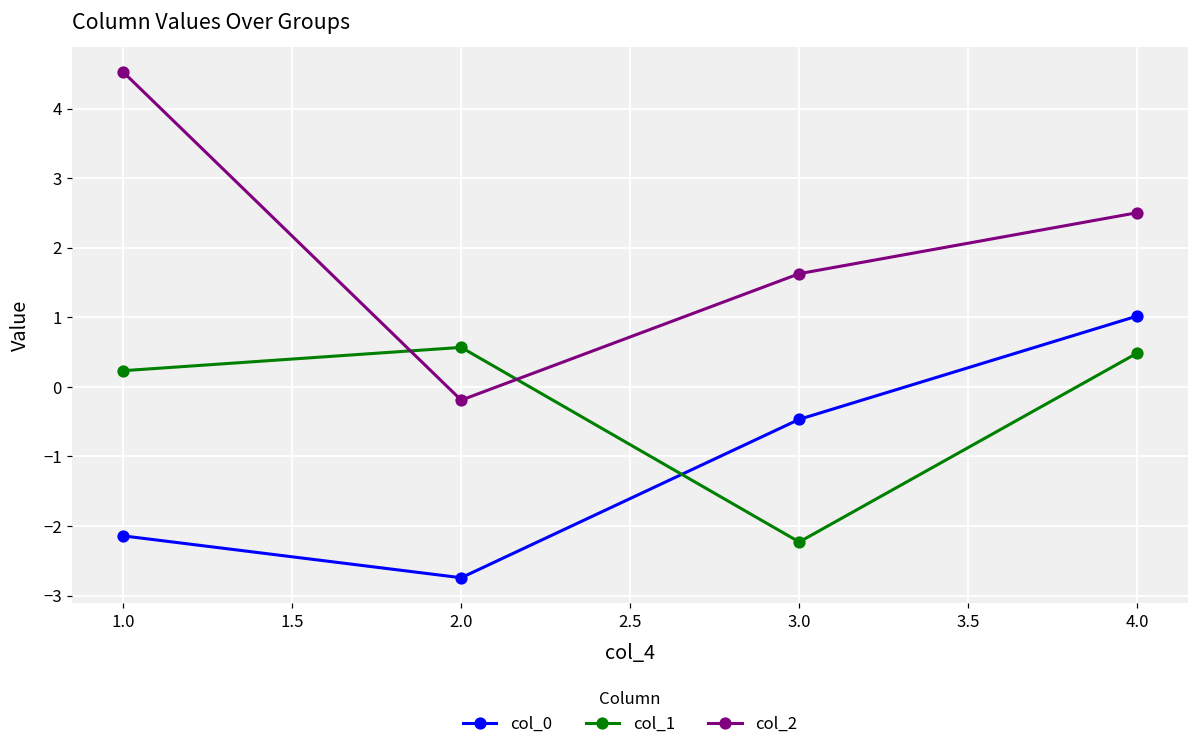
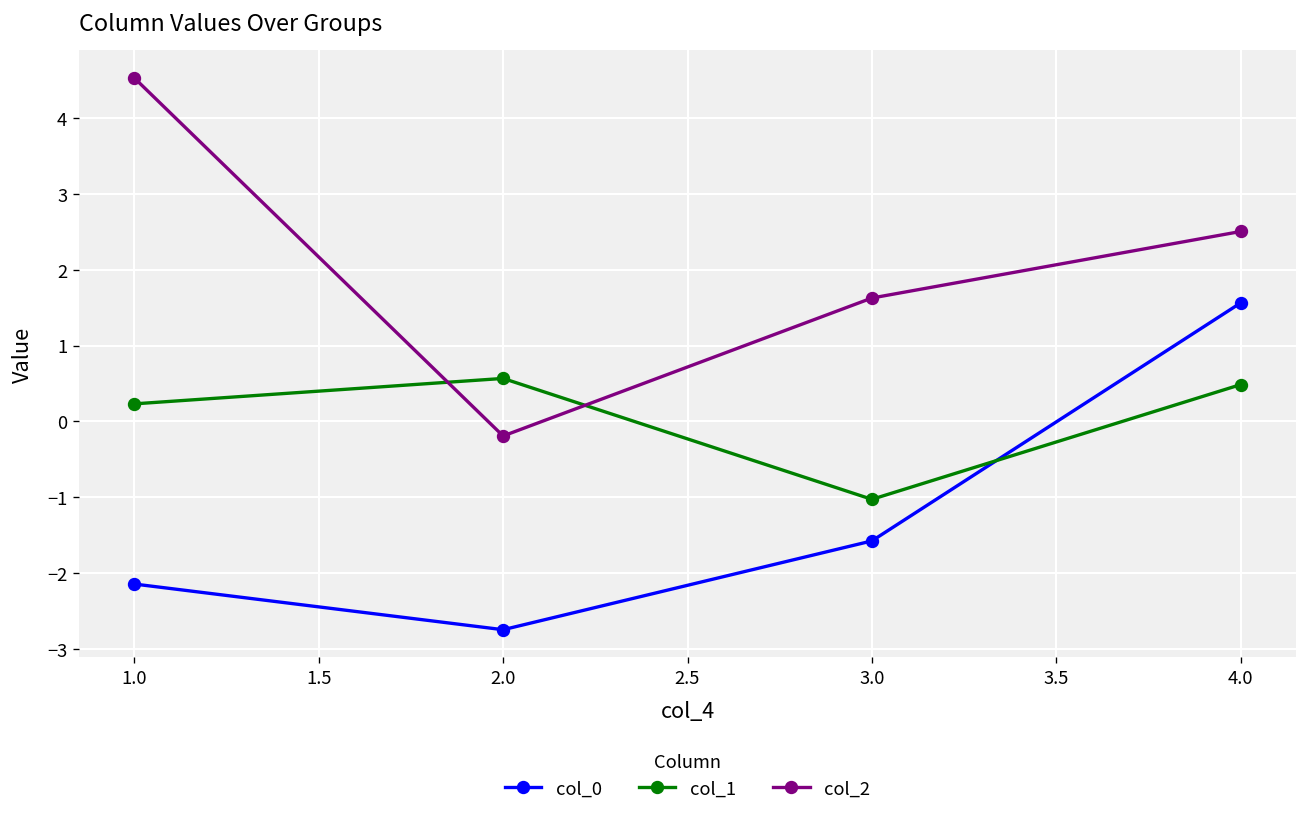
col_0, 3.0: -0.5 -> -1.6
col_1, 3.0: -2.2 -> -1.0
col_0, 4.0: 1.0 -> 1.6
